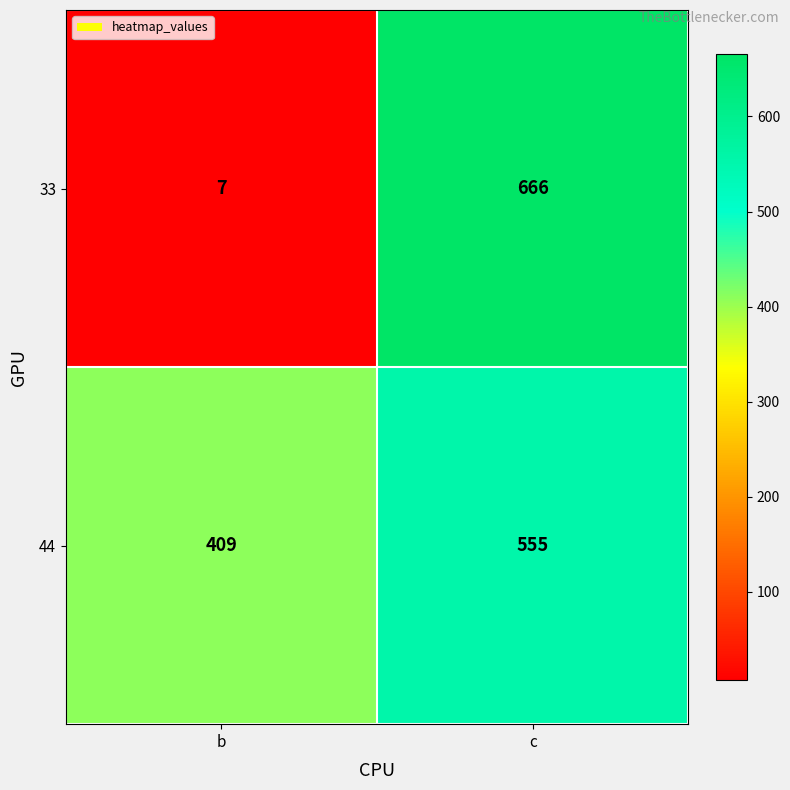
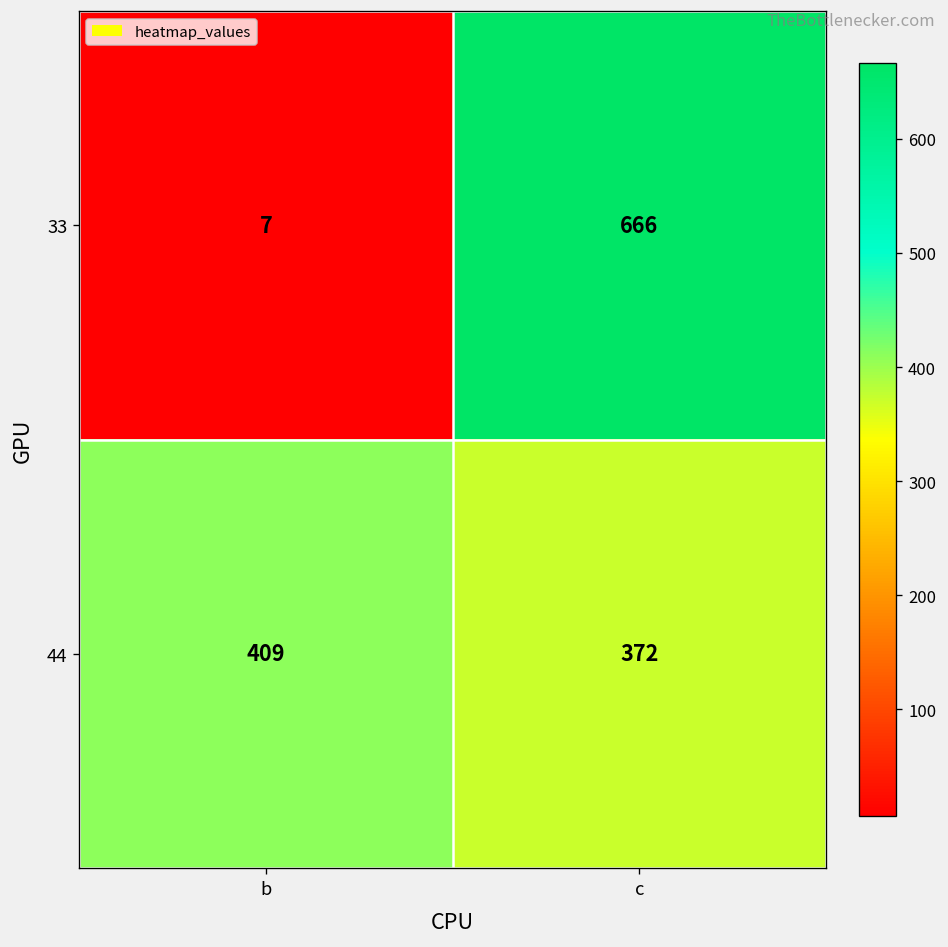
44, c: 555 -> 372
